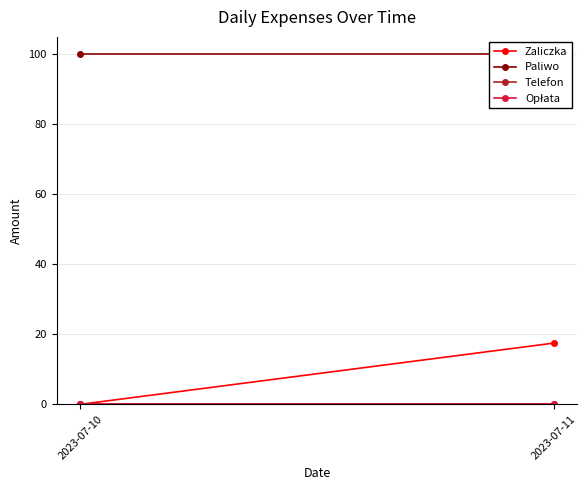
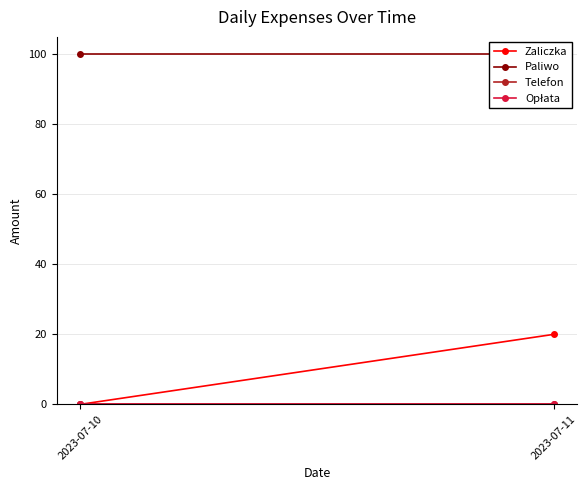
Zaliczka, 2023-07-11: 18 -> 20
